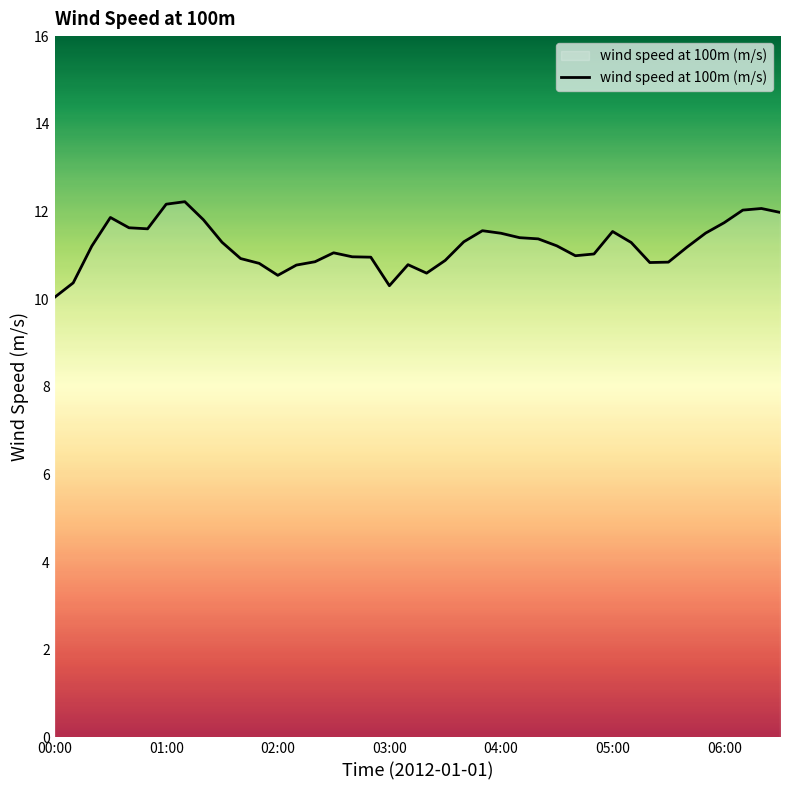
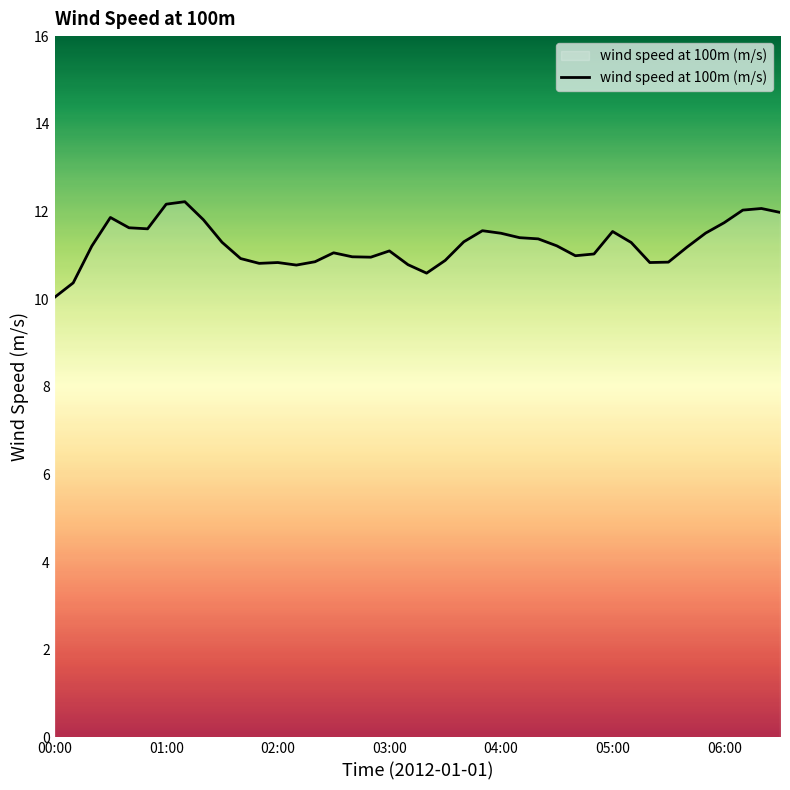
02:00: 10.5 -> 10.8
03:00: 10.3 -> 11.1
